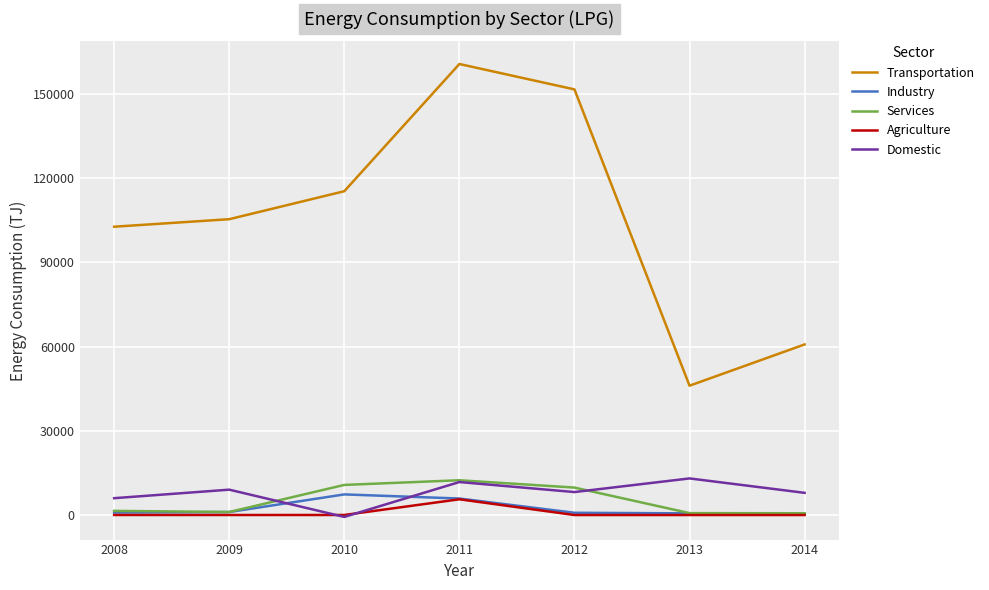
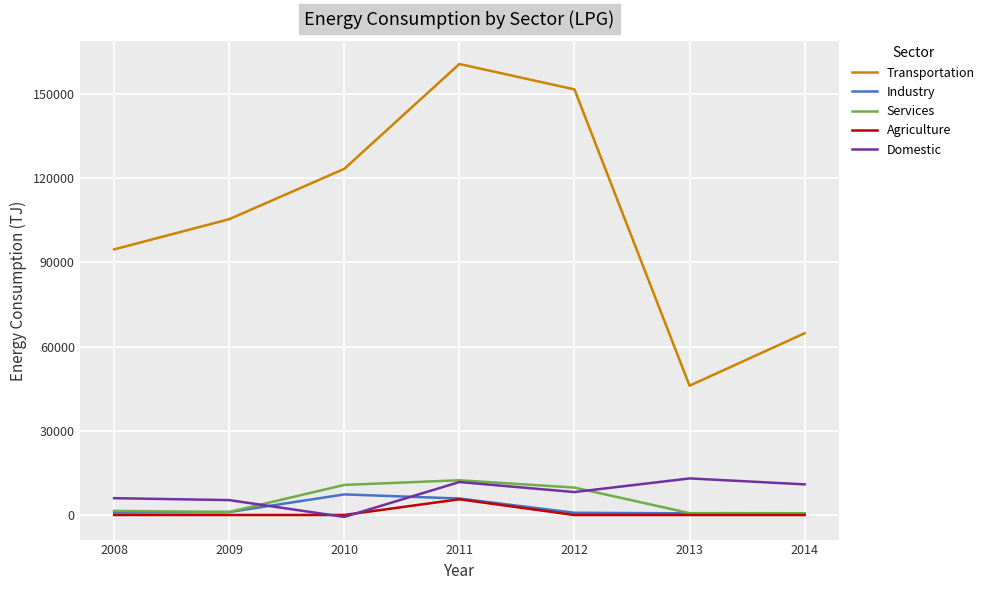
Transportation, 2008: 103000 -> 95000
Domestic, 2009: 9000 -> 5000
Transportation, 2010: 115000 -> 123000
Transportation, 2014: 61000 -> 65000
Domestic, 2014: 8000 -> 11000
